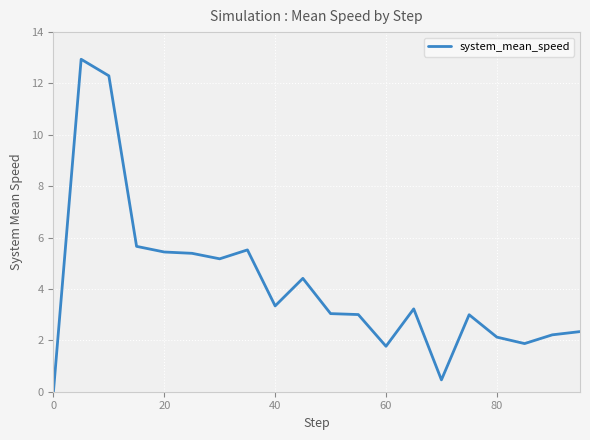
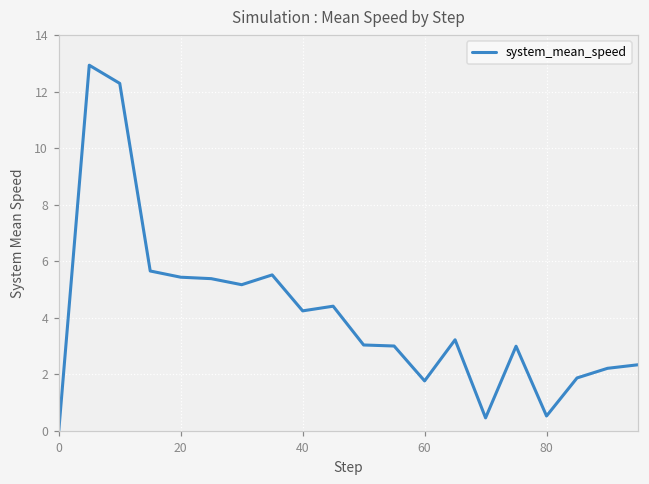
40: 3.3 -> 4.2
80: 2.1 -> 0.5
